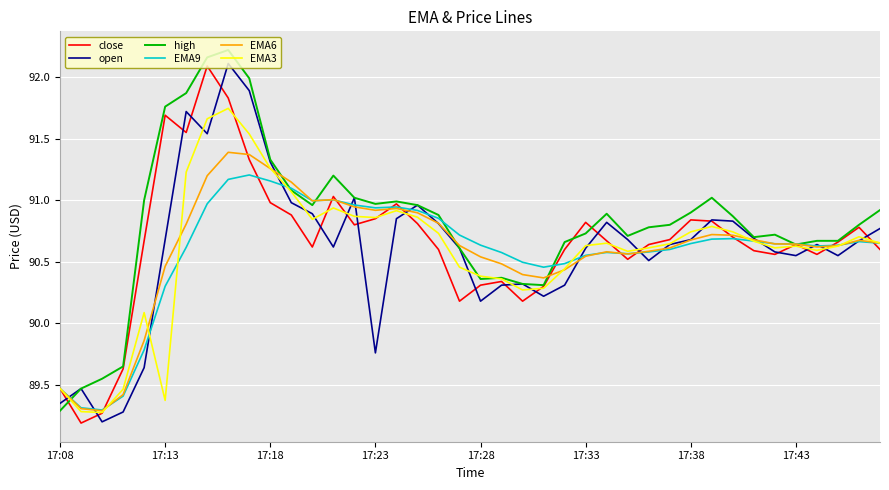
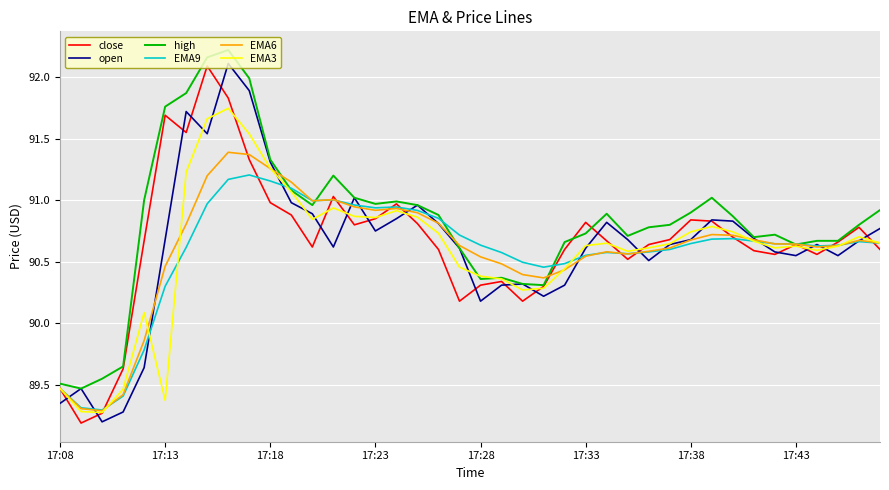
high, 17:08: 89.29 -> 89.51
open, 17:23: 89.76 -> 90.75
